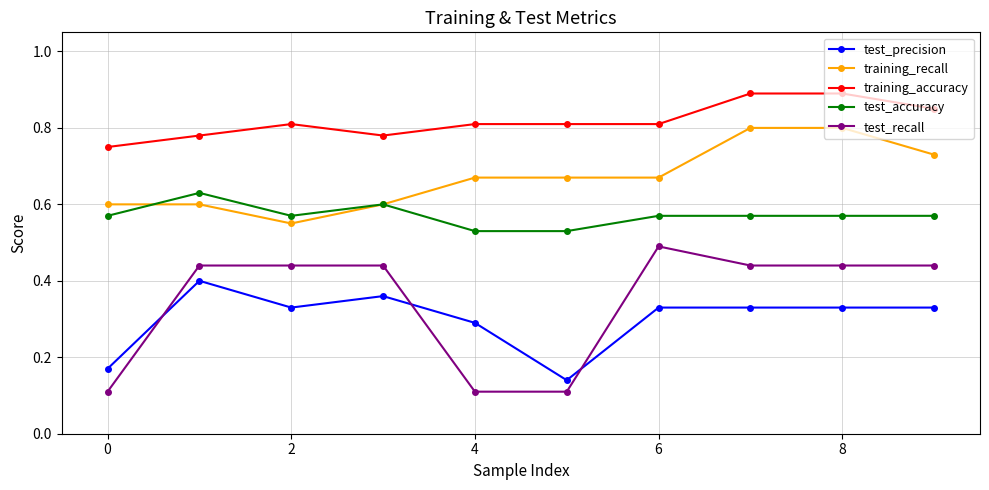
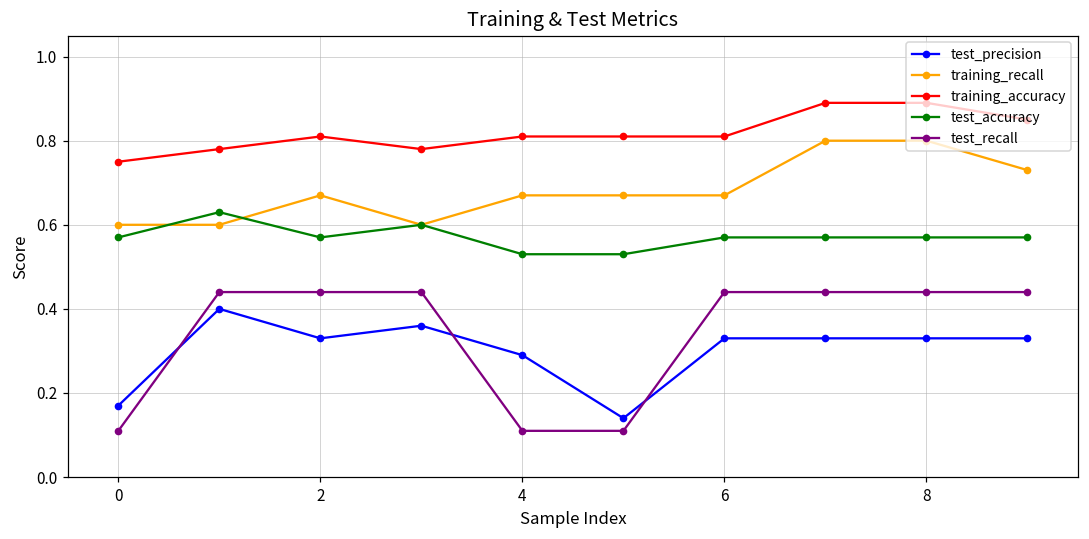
training_recall, 2: 0.55 -> 0.67
test_recall, 6: 0.49 -> 0.44
